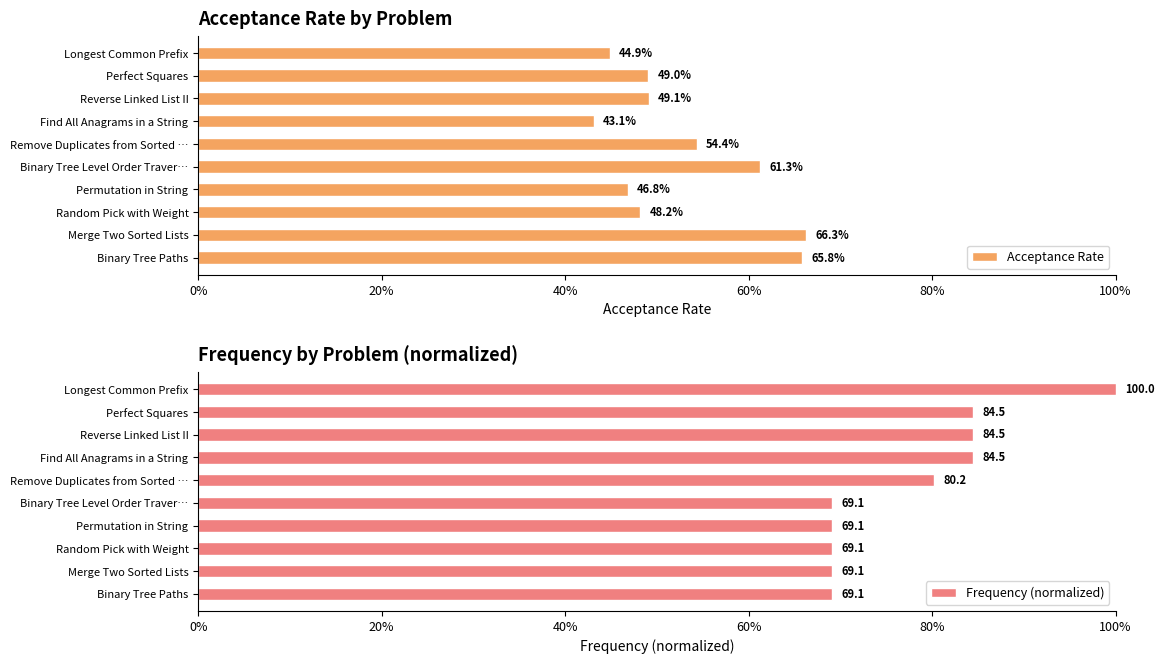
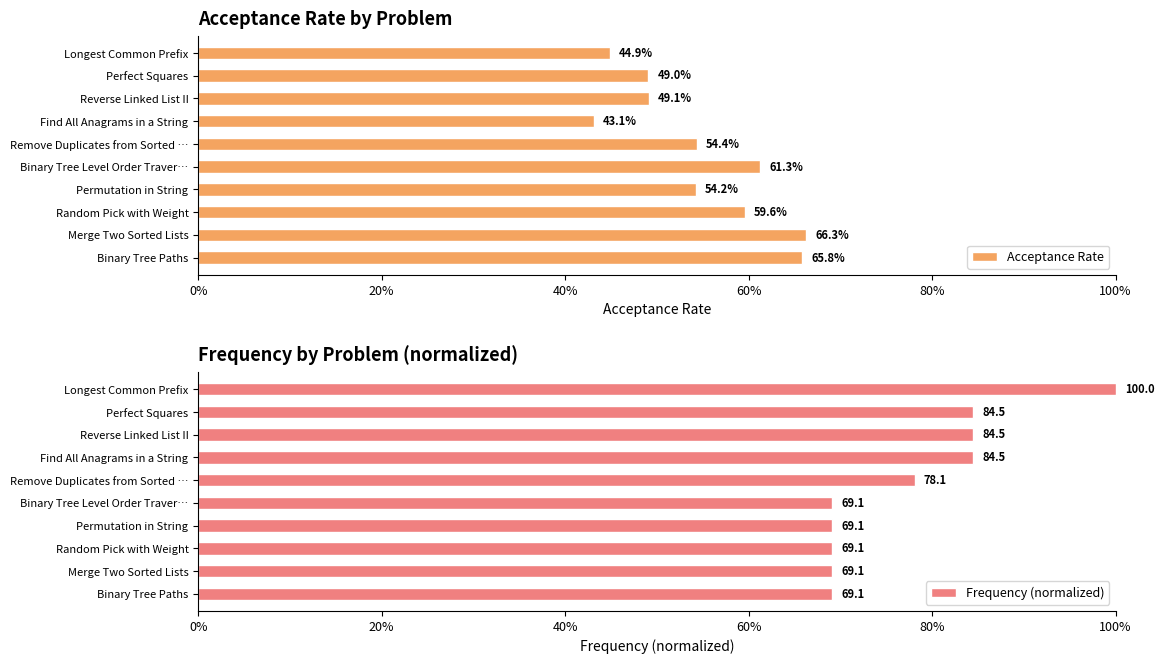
Acceptance Rate by Problem, Permutation in String: 46.8% -> 54.2%
Acceptance Rate by Problem, Random Pick with Weight: 48.2% -> 59.6%
Frequency by Problem (normalized), Remove Duplicates from Sorted …: 80.2 -> 78.1
